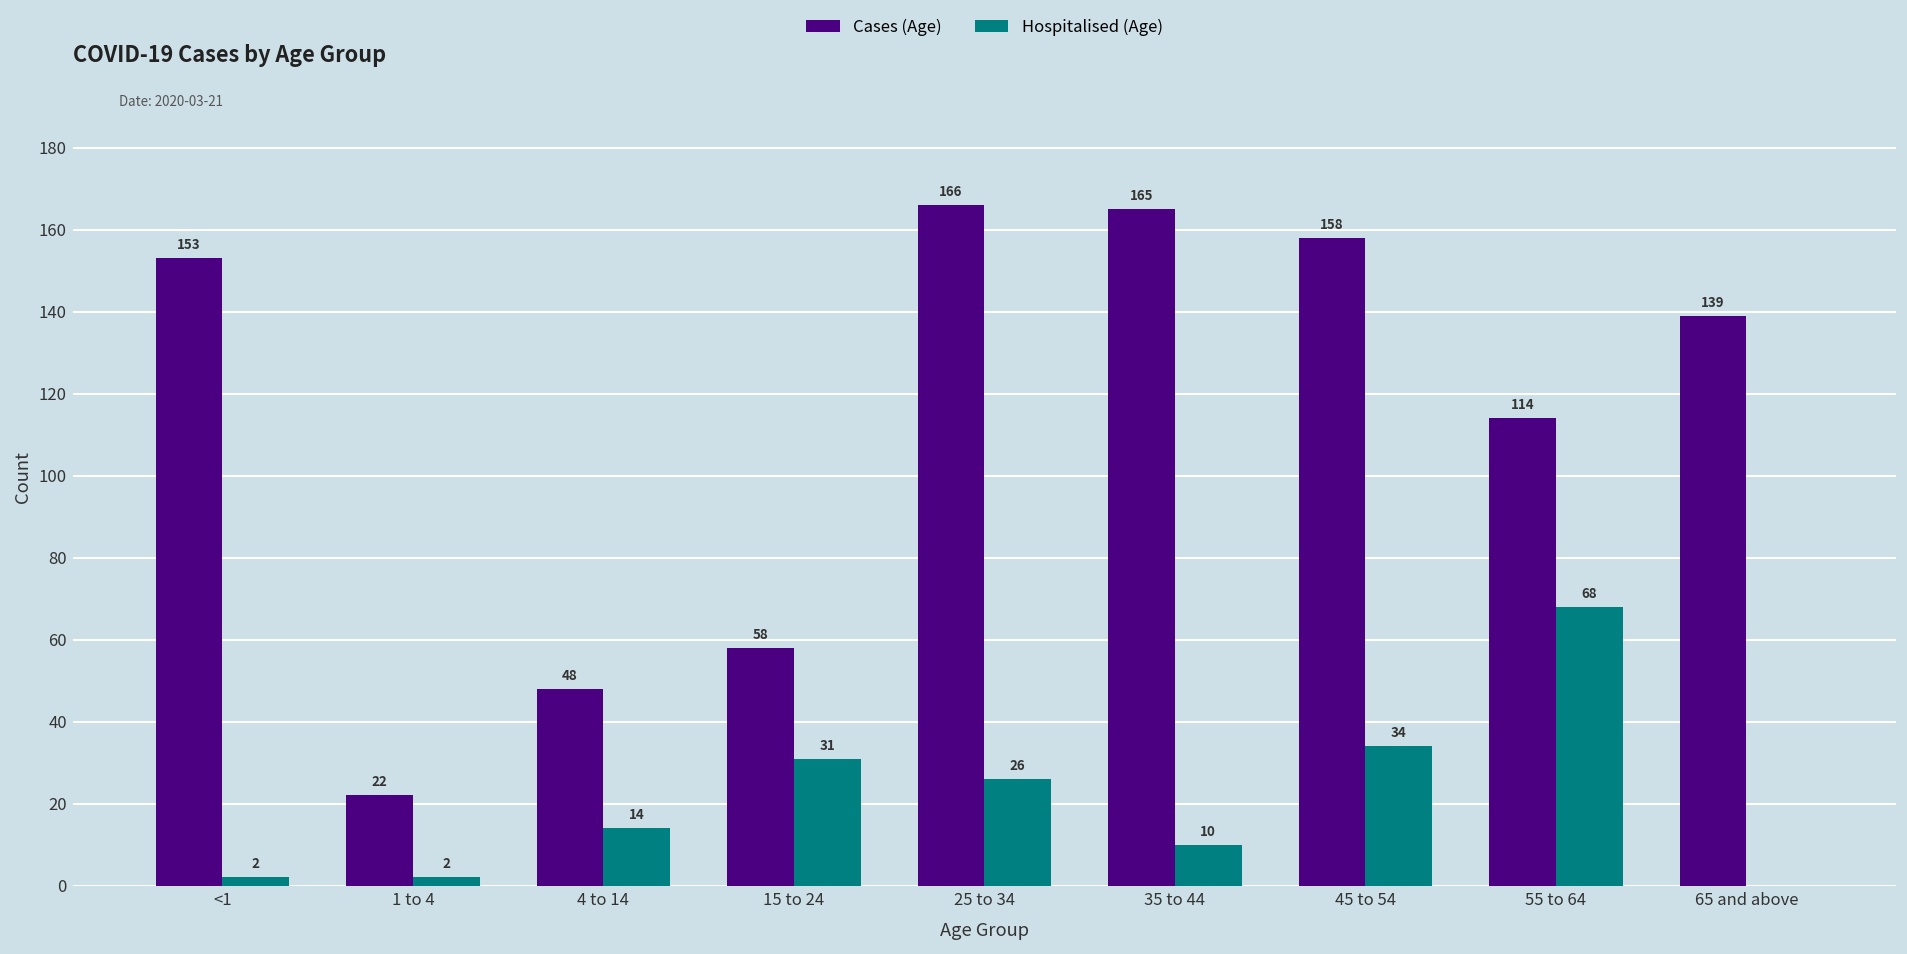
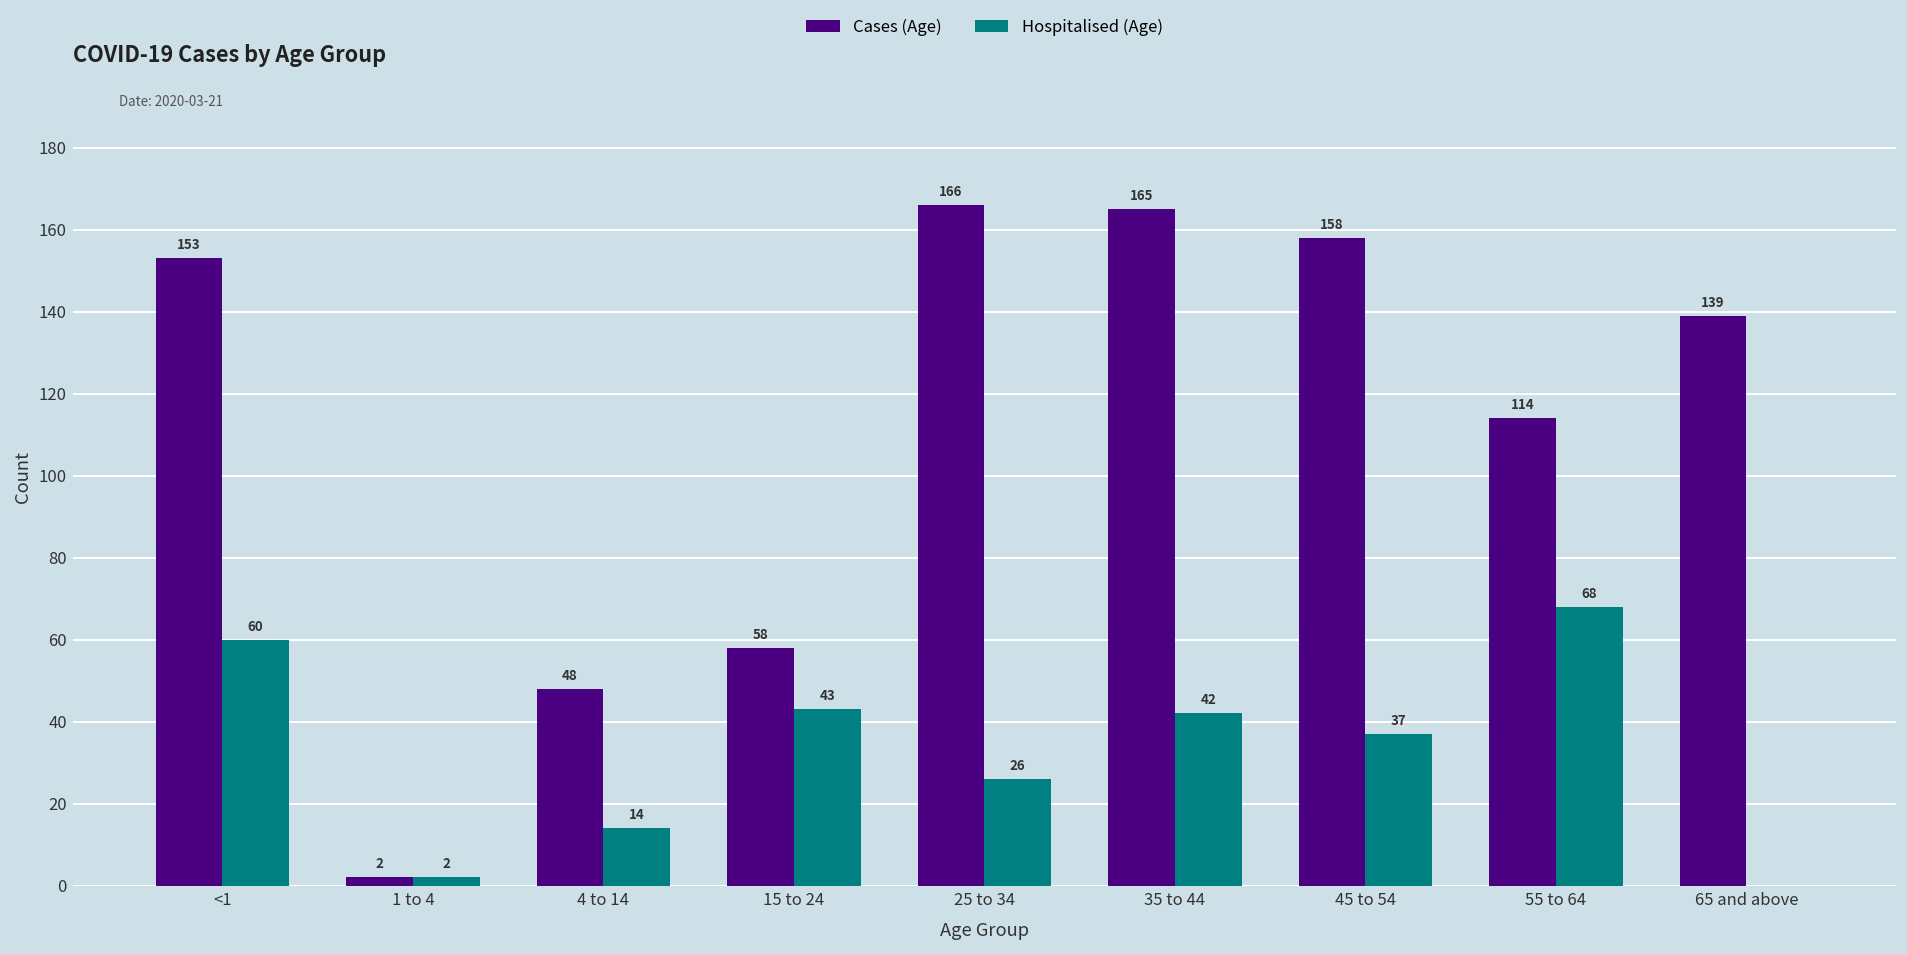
Hospitalised (Age), <1: 2 -> 60
Cases (Age), 1 to 4: 22 -> 2
Hospitalised (Age), 15 to 24: 31 -> 43
Hospitalised (Age), 35 to 44: 10 -> 42
Hospitalised (Age), 45 to 54: 34 -> 37
